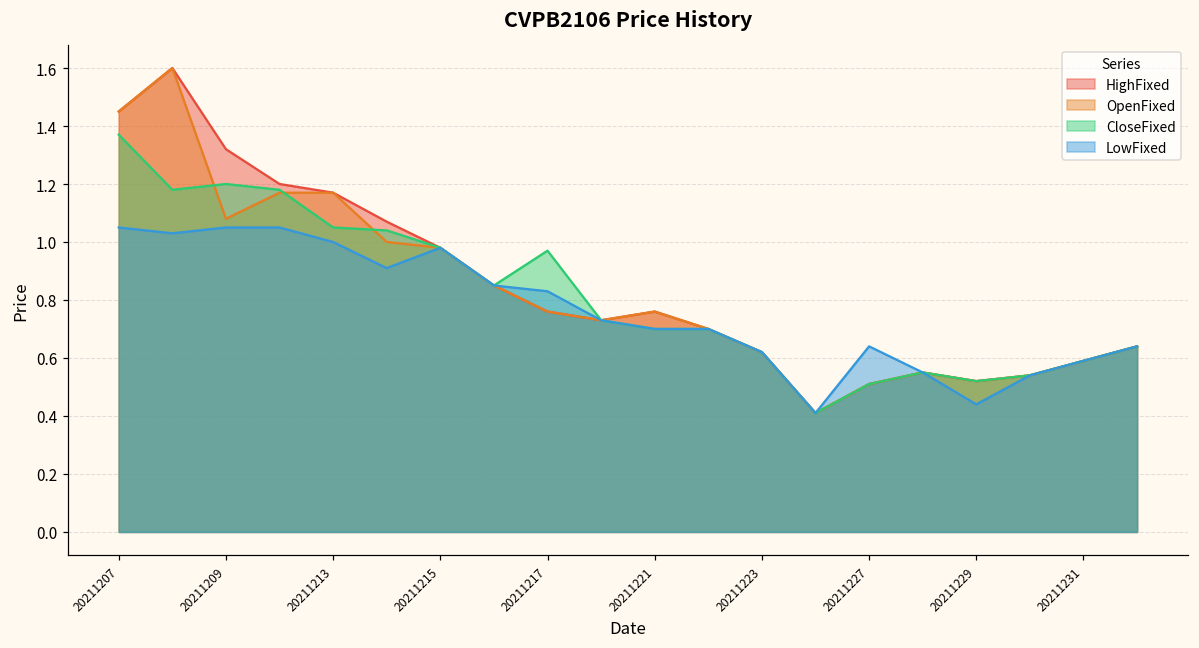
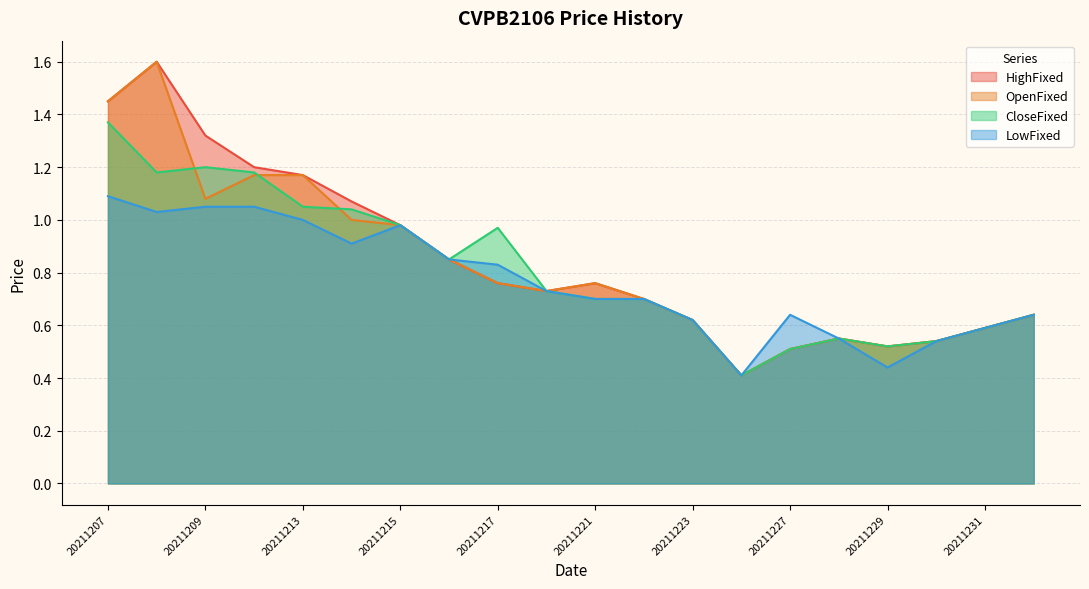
LowFixed, 20211207: 1.05 -> 1.09
